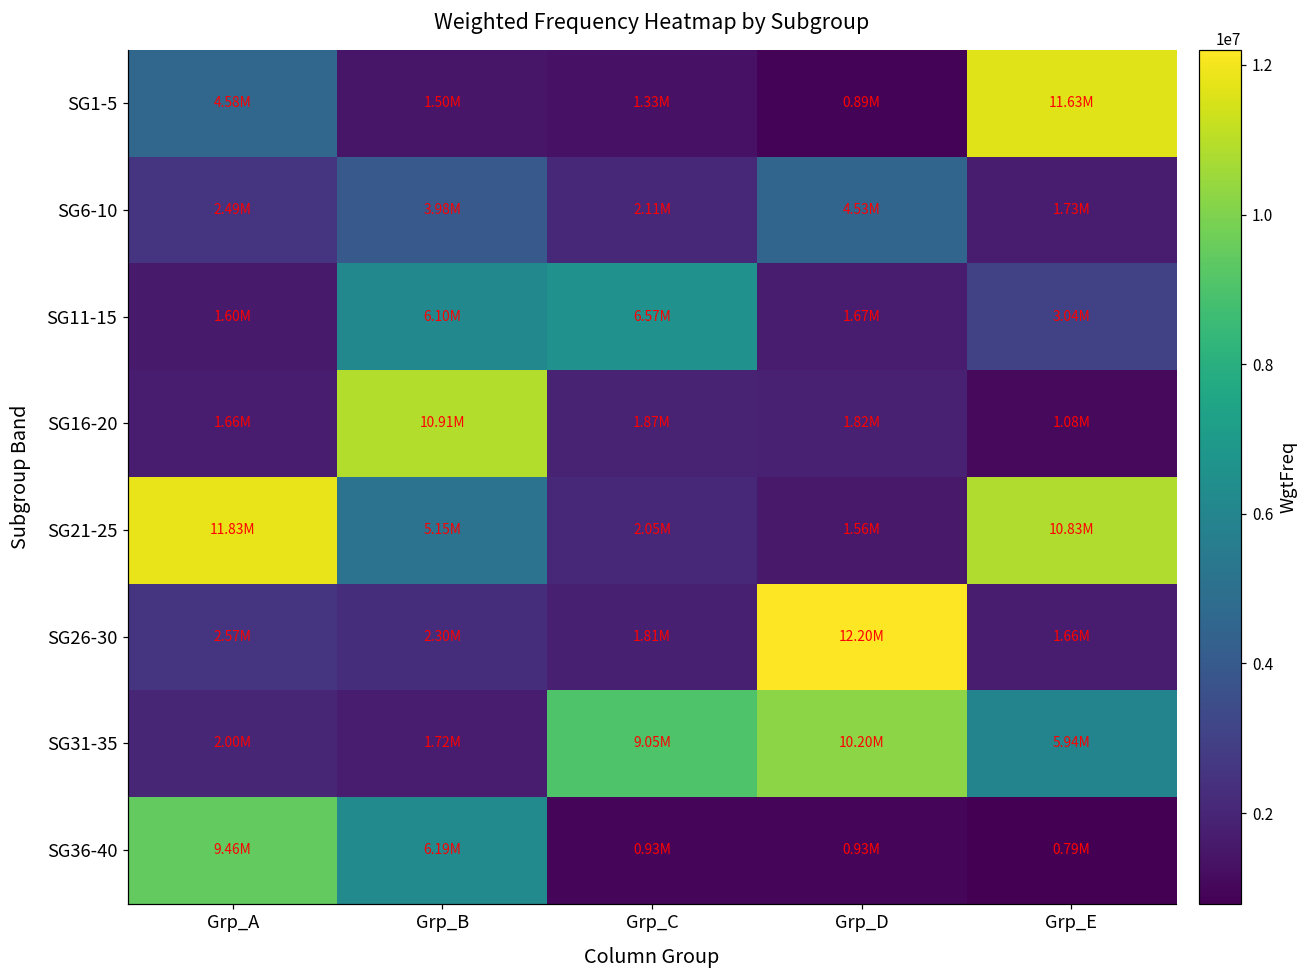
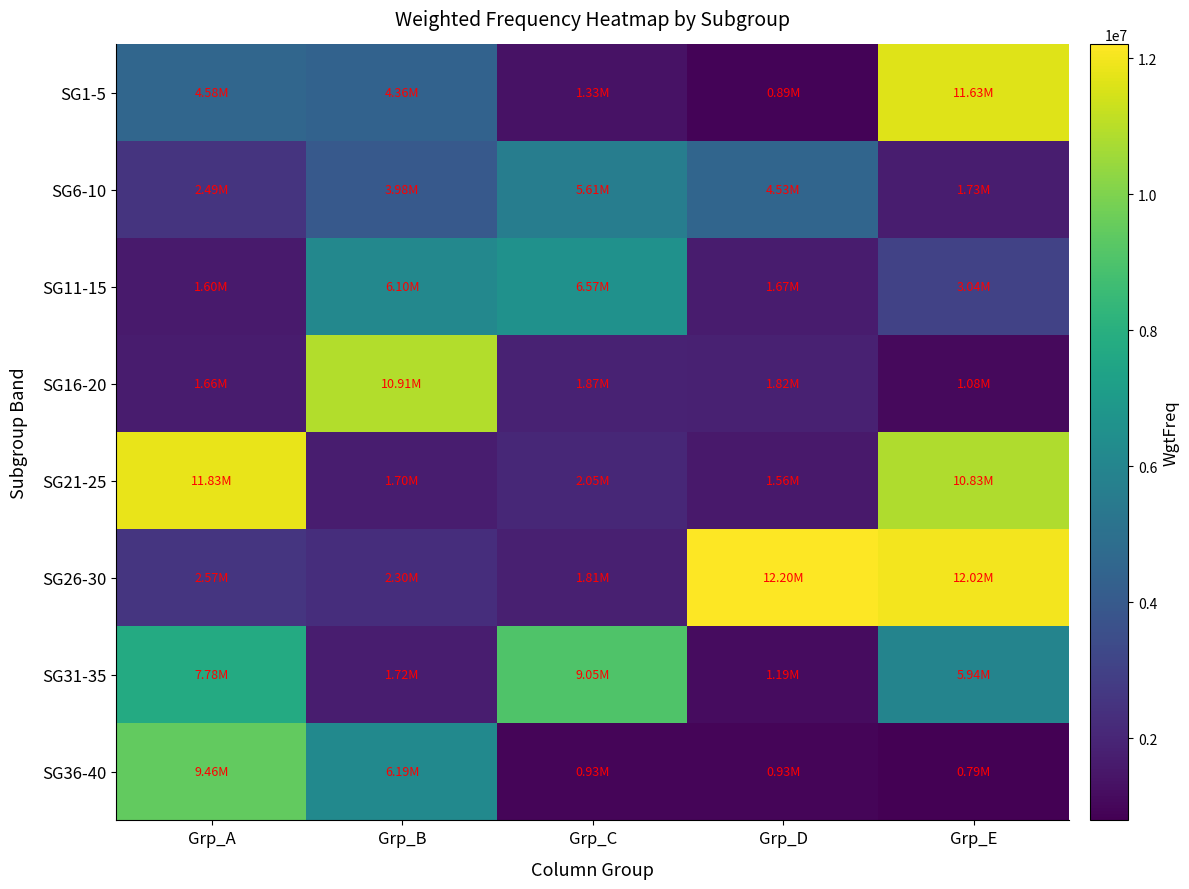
SG1-5, Grp_B: 1.50M -> 4.36M
SG6-10, Grp_C: 2.11M -> 5.61M
SG21-25, Grp_B: 5.15M -> 1.70M
SG26-30, Grp_E: 1.66M -> 12.02M
SG31-35, Grp_A: 2.00M -> 7.78M
SG31-35, Grp_D: 10.20M -> 1.19M
